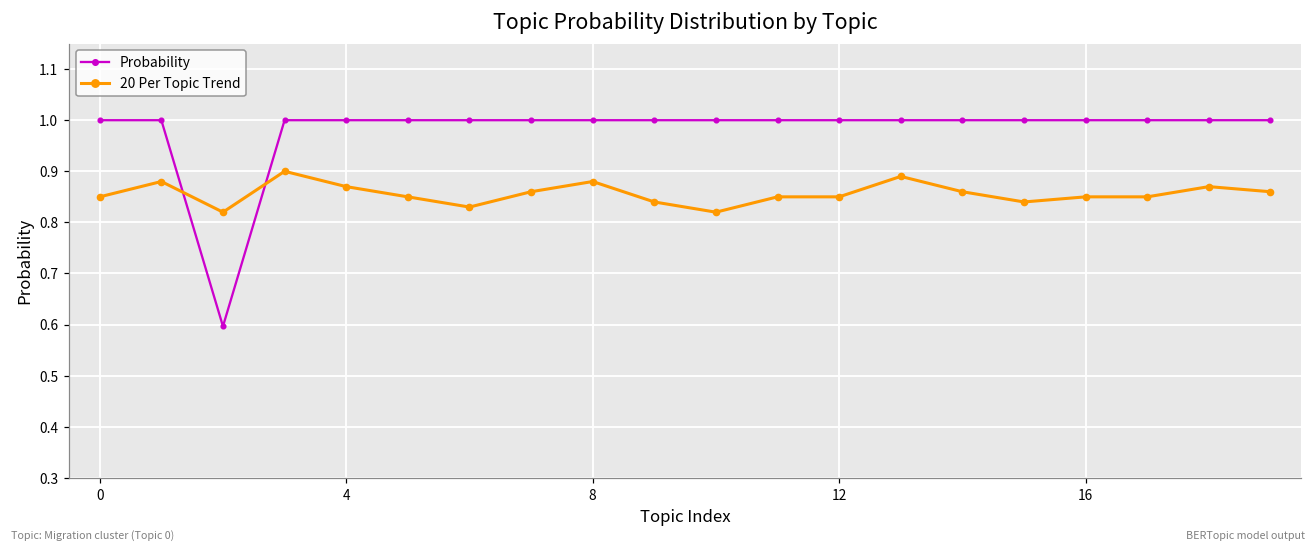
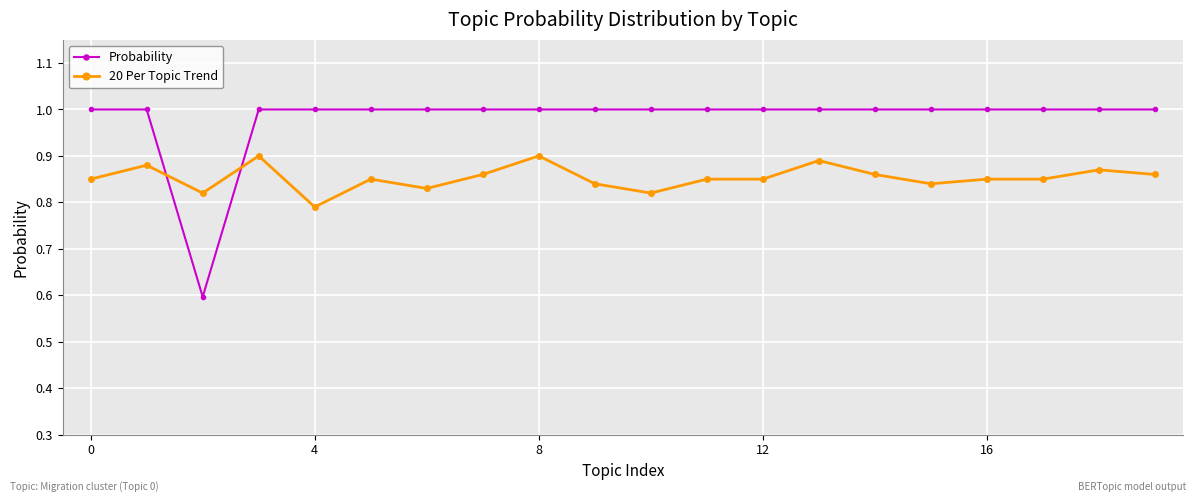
20 Per Topic Trend, 4: 0.87 -> 0.79
20 Per Topic Trend, 8: 0.88 -> 0.90
